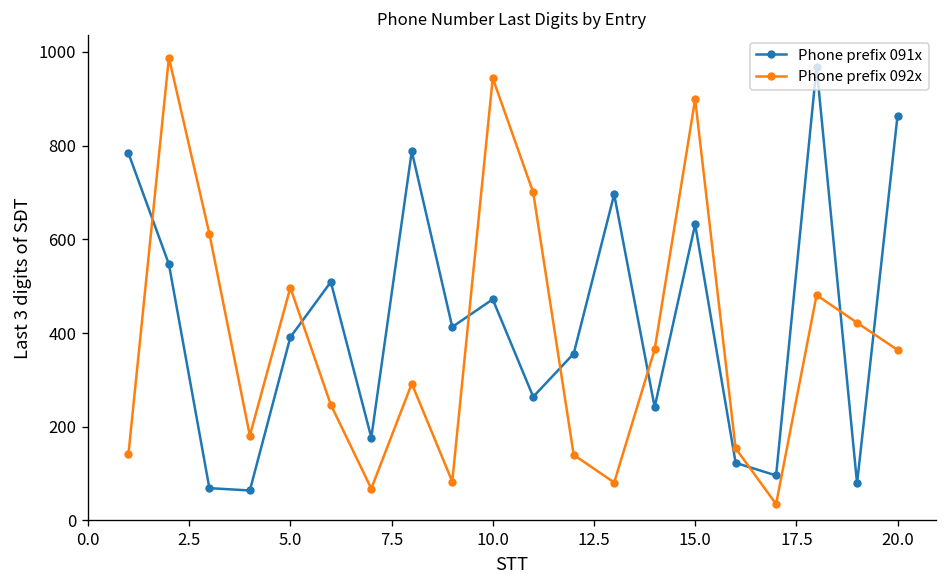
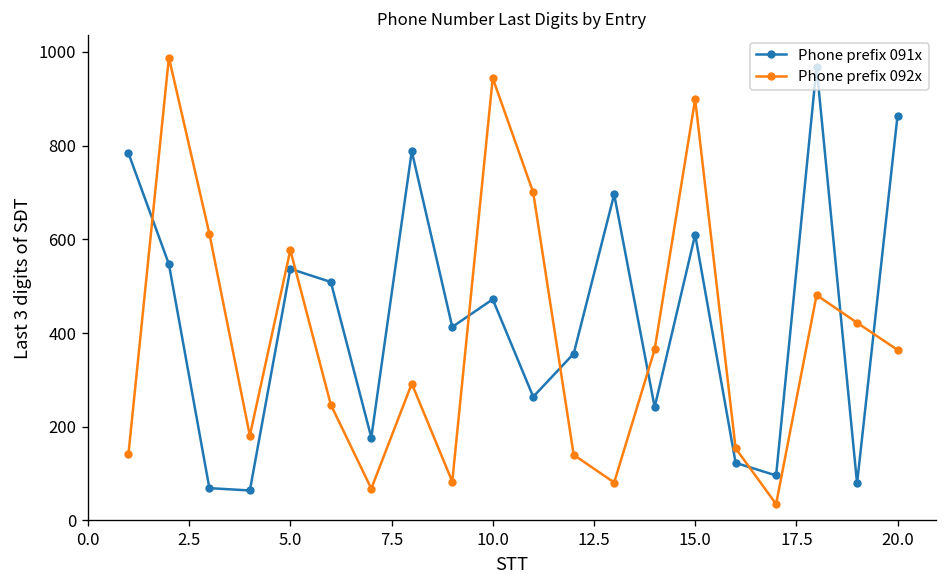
Phone prefix 091x, 5.0: 390 -> 540
Phone prefix 092x, 5.0: 500 -> 580
Phone prefix 091x, 15.0: 630 -> 610
